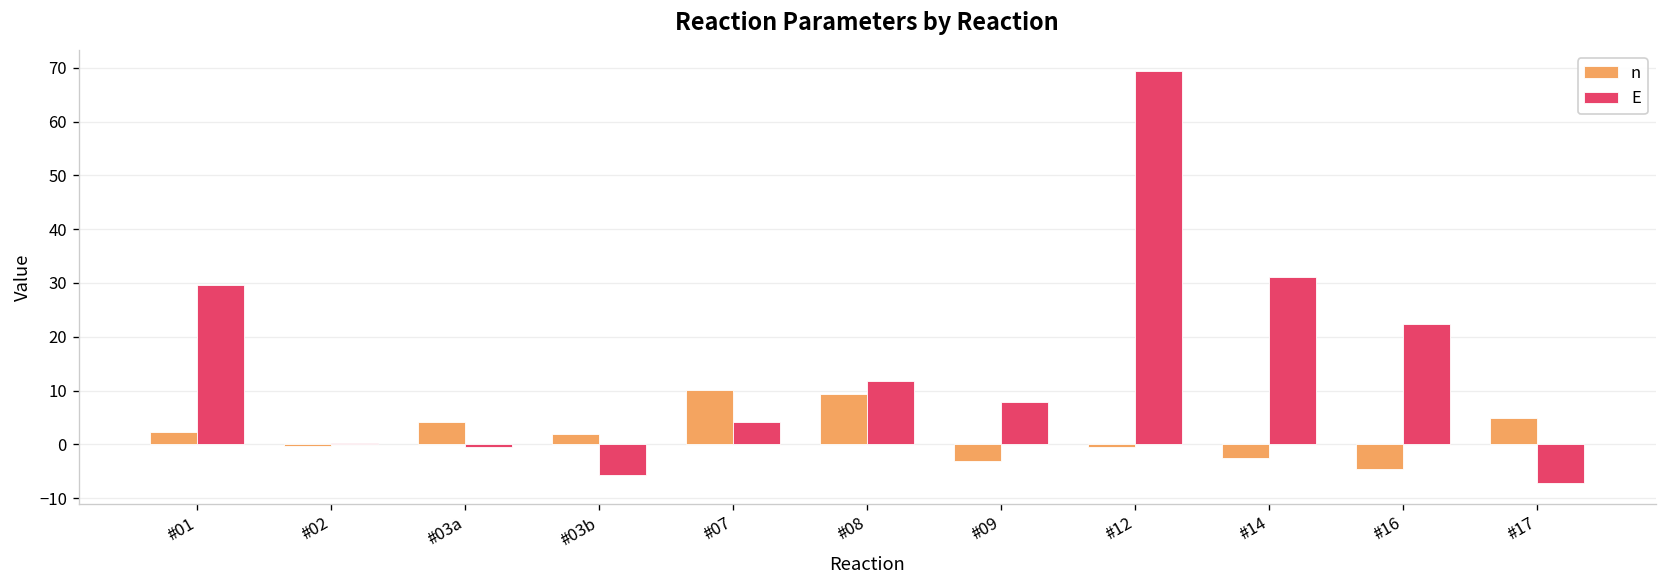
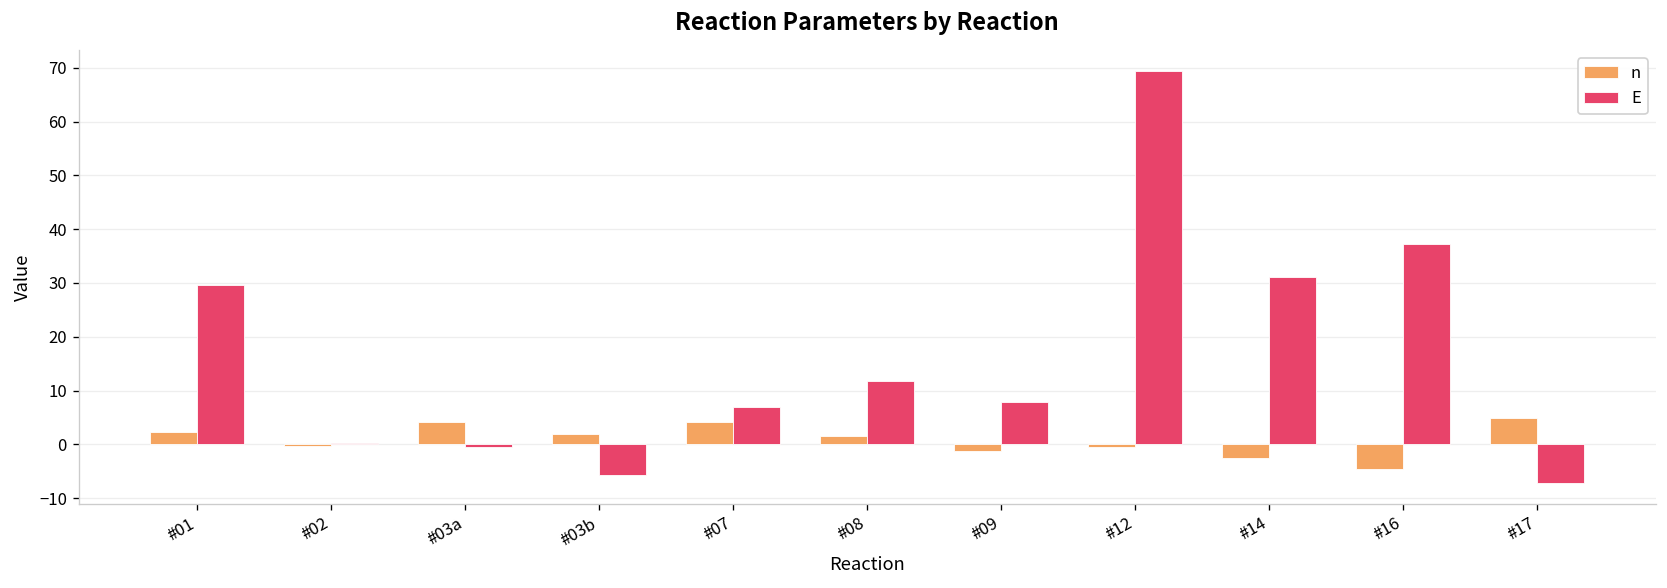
n, #07: 10 -> 4
E, #07: 4 -> 7
n, #08: 9 -> 2
n, #09: -3 -> -1
E, #16: 22 -> 37
